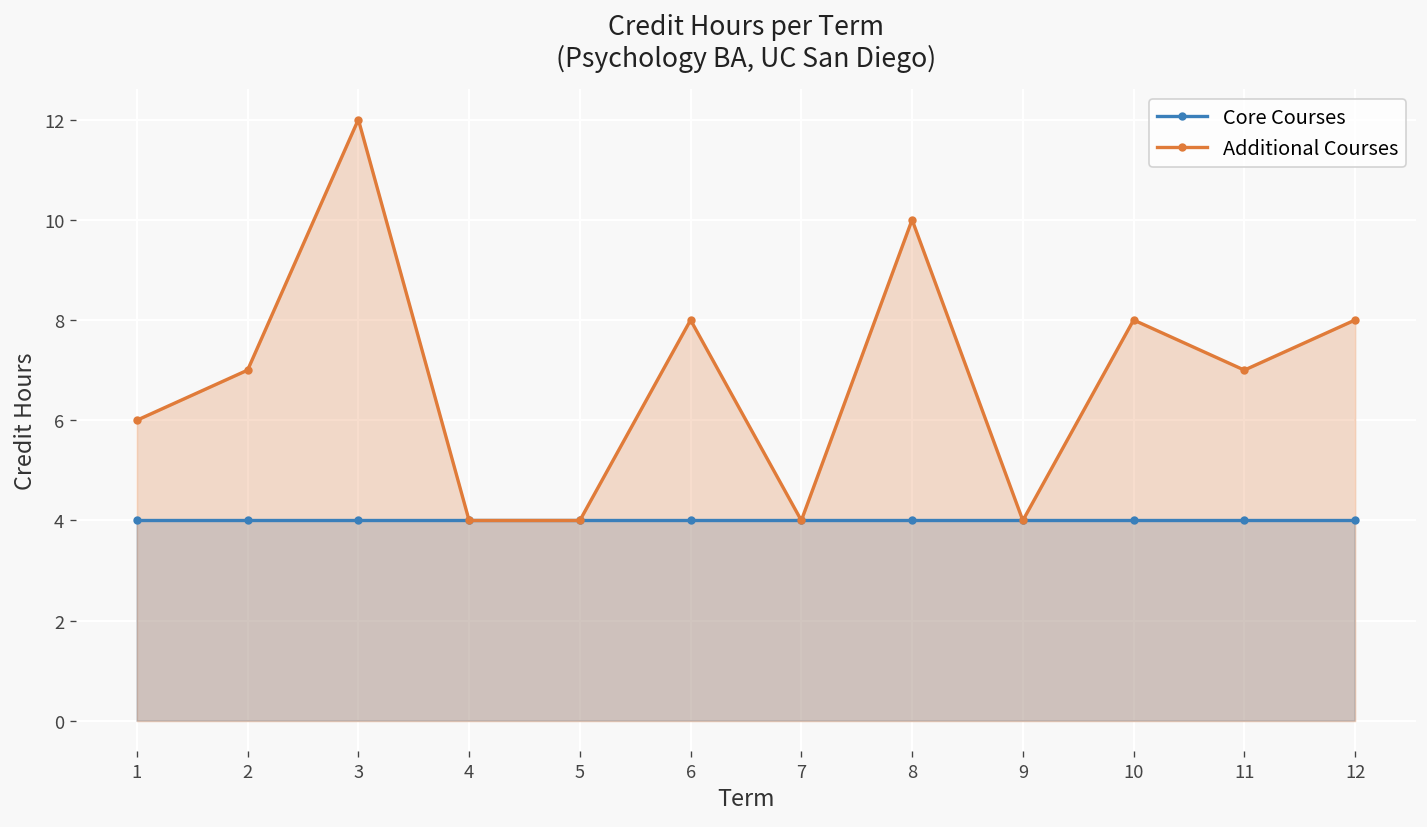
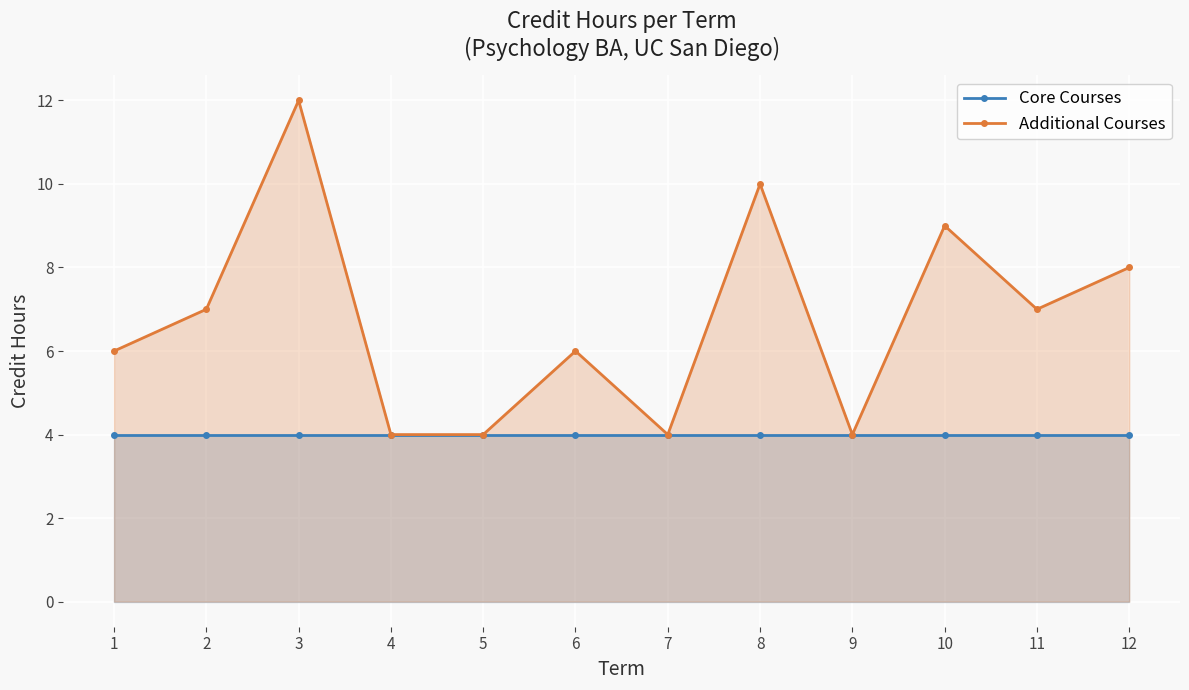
Additional Courses, 6: 8 -> 6
Additional Courses, 10: 8 -> 9
